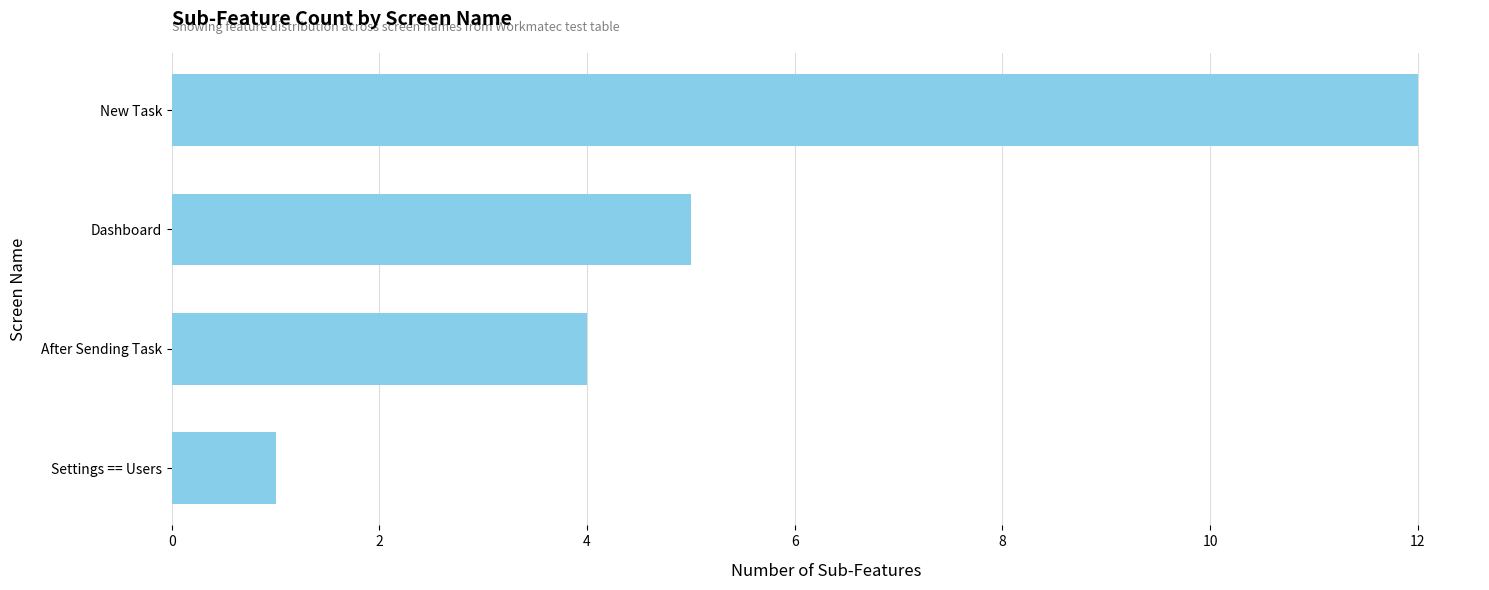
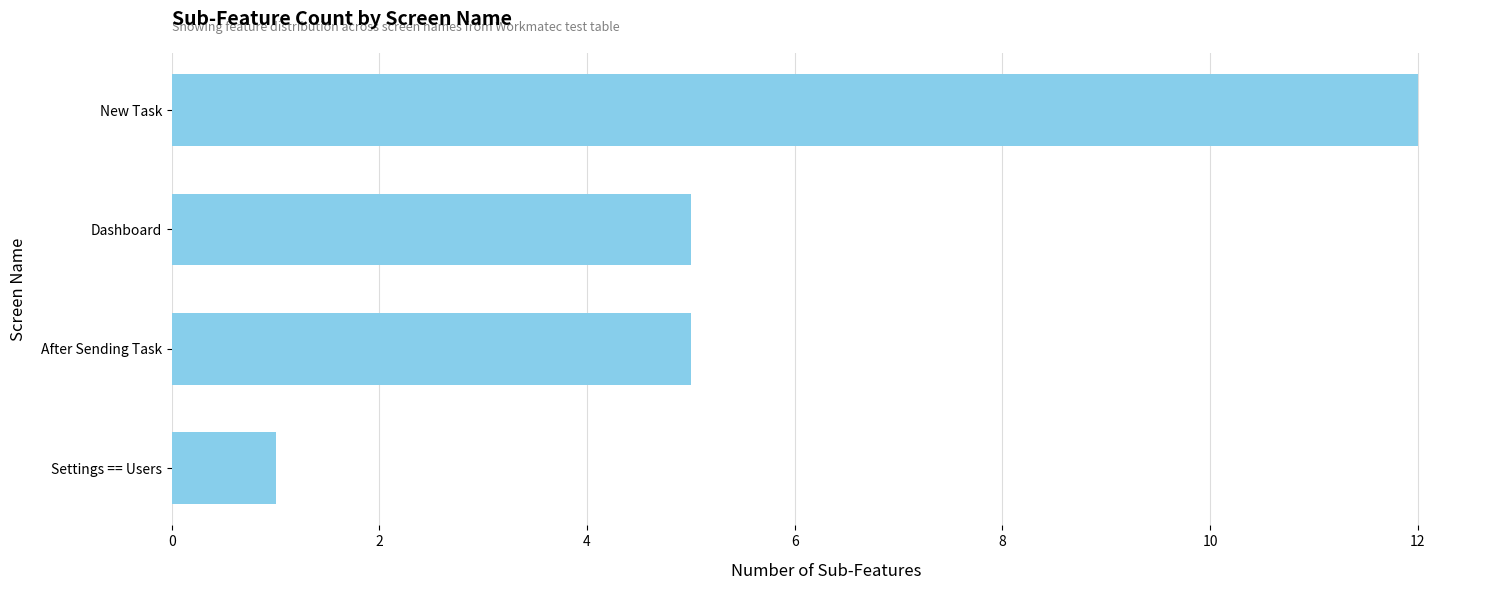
After Sending Task: 4 -> 5
